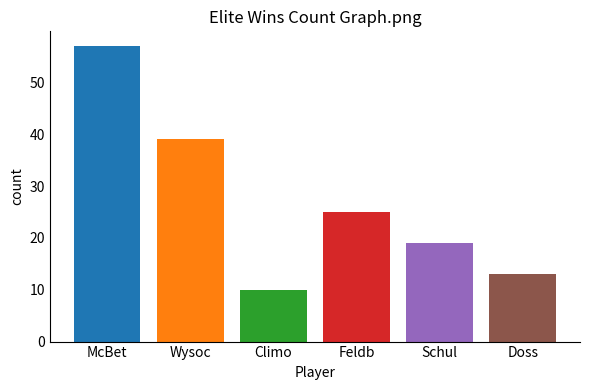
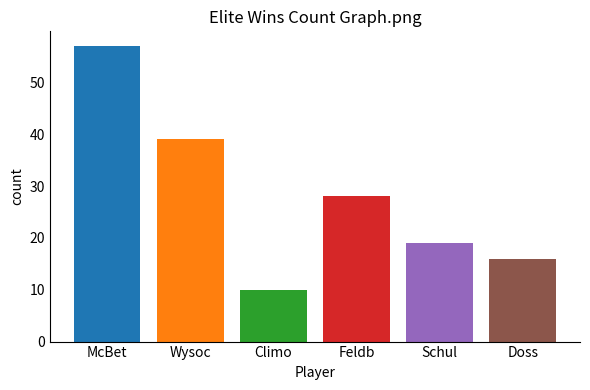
Feldb: 25 -> 28
Doss: 13 -> 16
